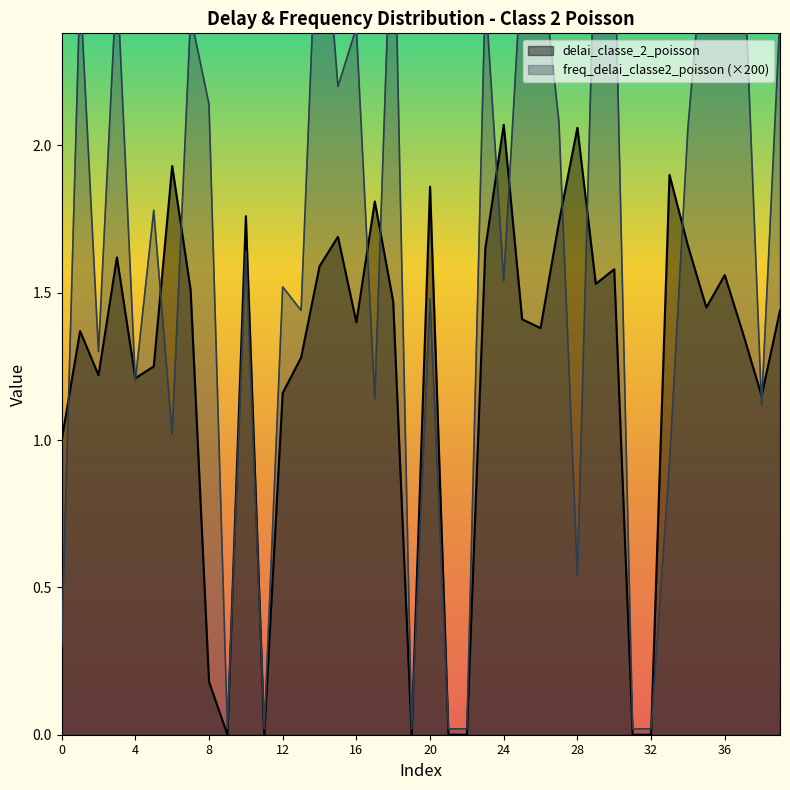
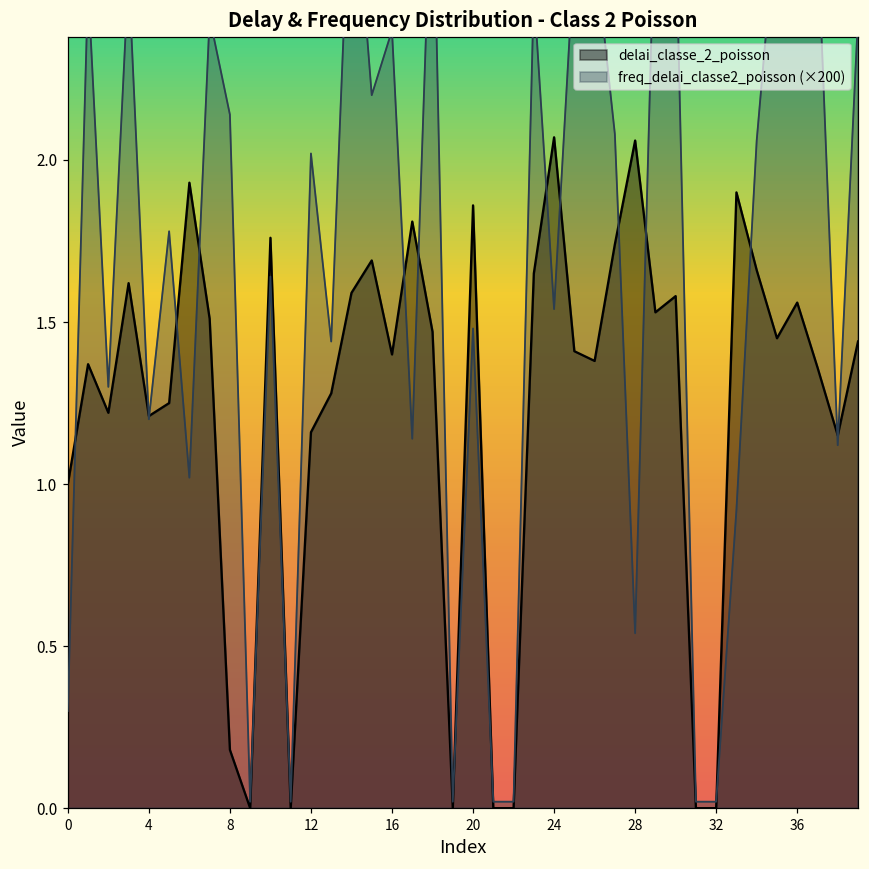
freq_delai_classe2_poisson (×200), 12: 1.52 -> 2.02
